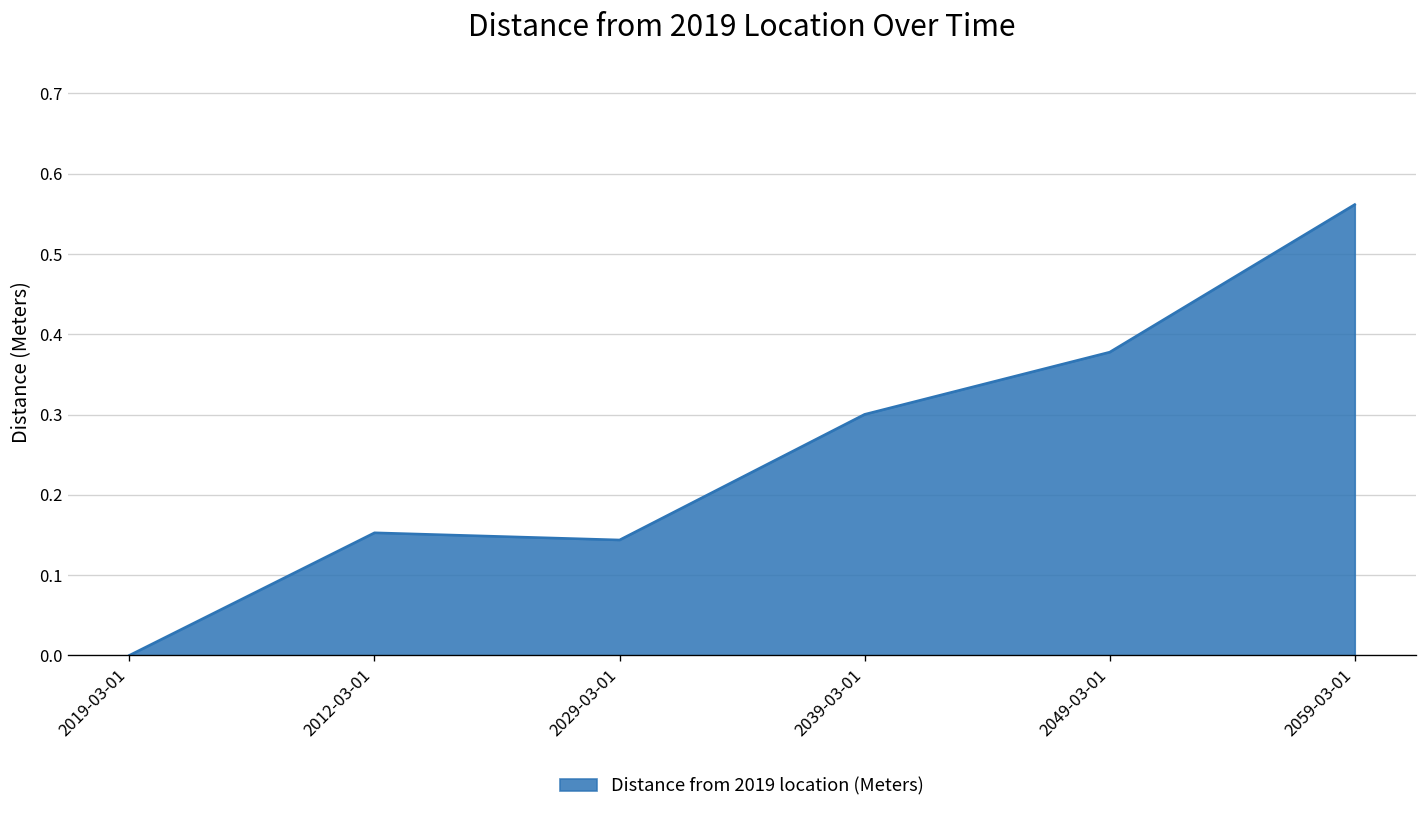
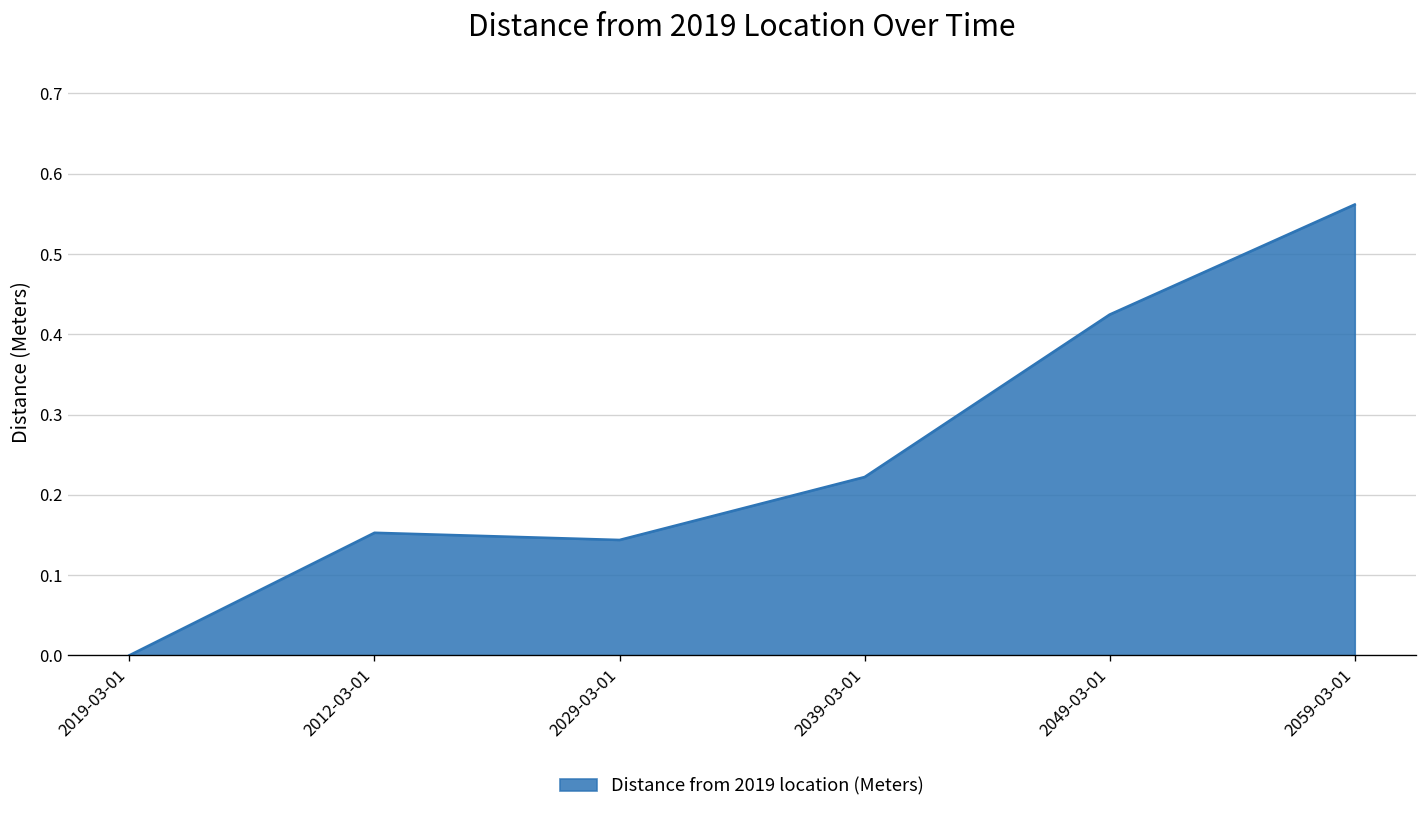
2039-03-01: 0.30 -> 0.22
2049-03-01: 0.38 -> 0.42
